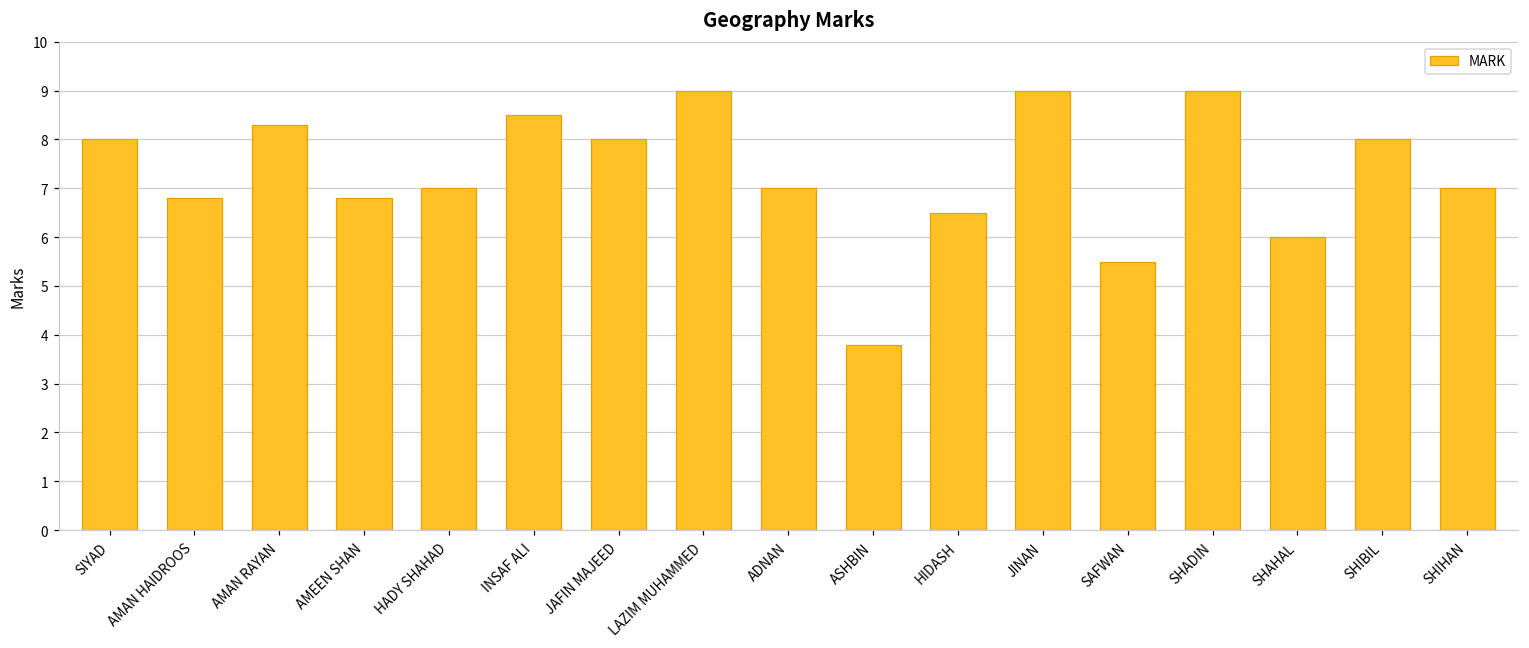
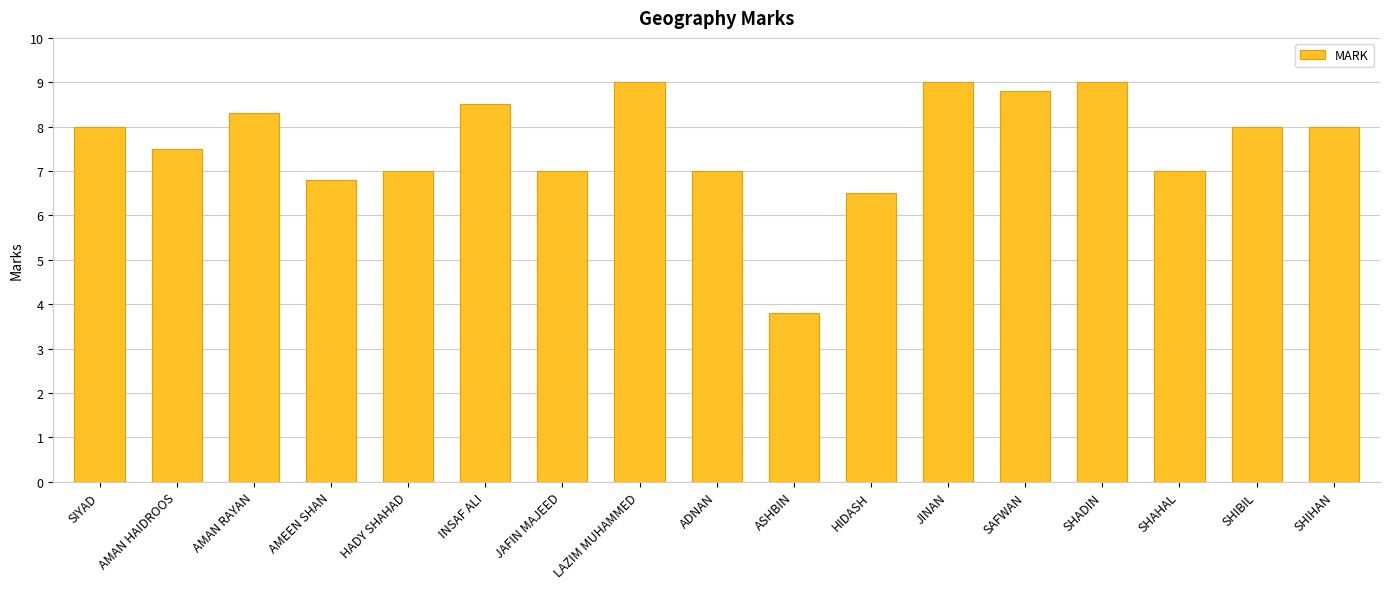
AMAN HAIDROOS: 6.8 -> 7.5
JAFIN MAJEED: 8 -> 7
SAFWAN: 5.5 -> 8.8
SHAHAL: 6 -> 7
SHIHAN: 7 -> 8
